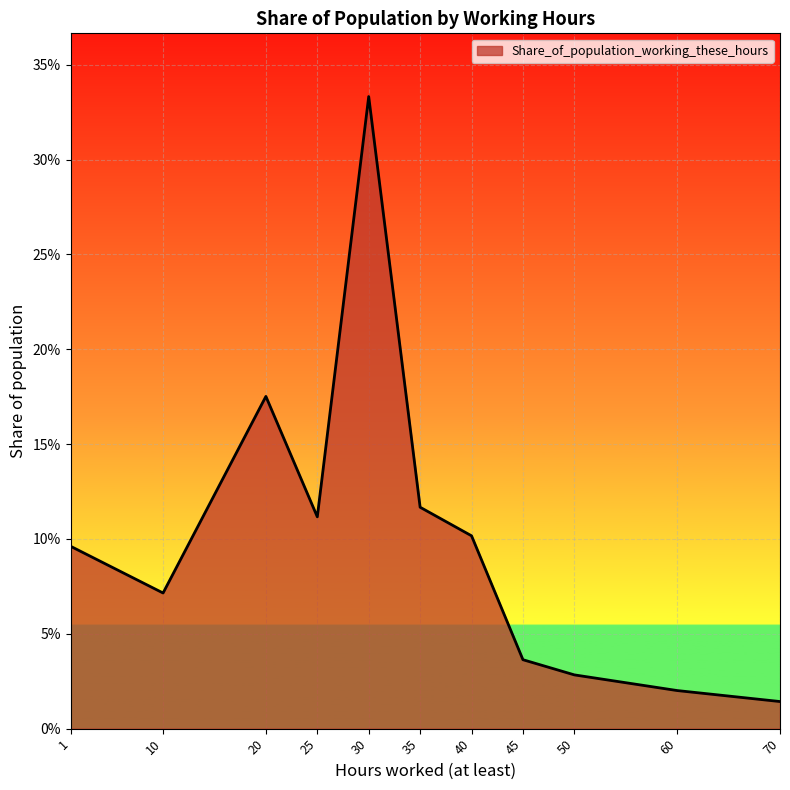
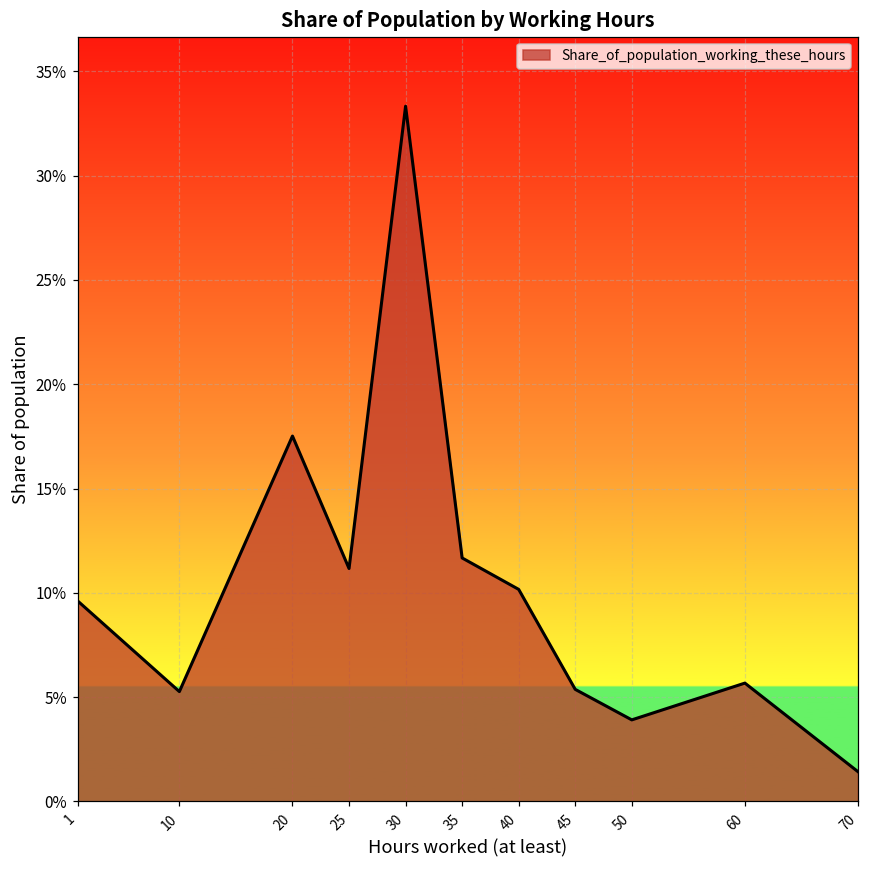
10: 7.1% -> 5.3%
45: 3.6% -> 5.4%
50: 2.8% -> 3.9%
60: 2.0% -> 5.7%
